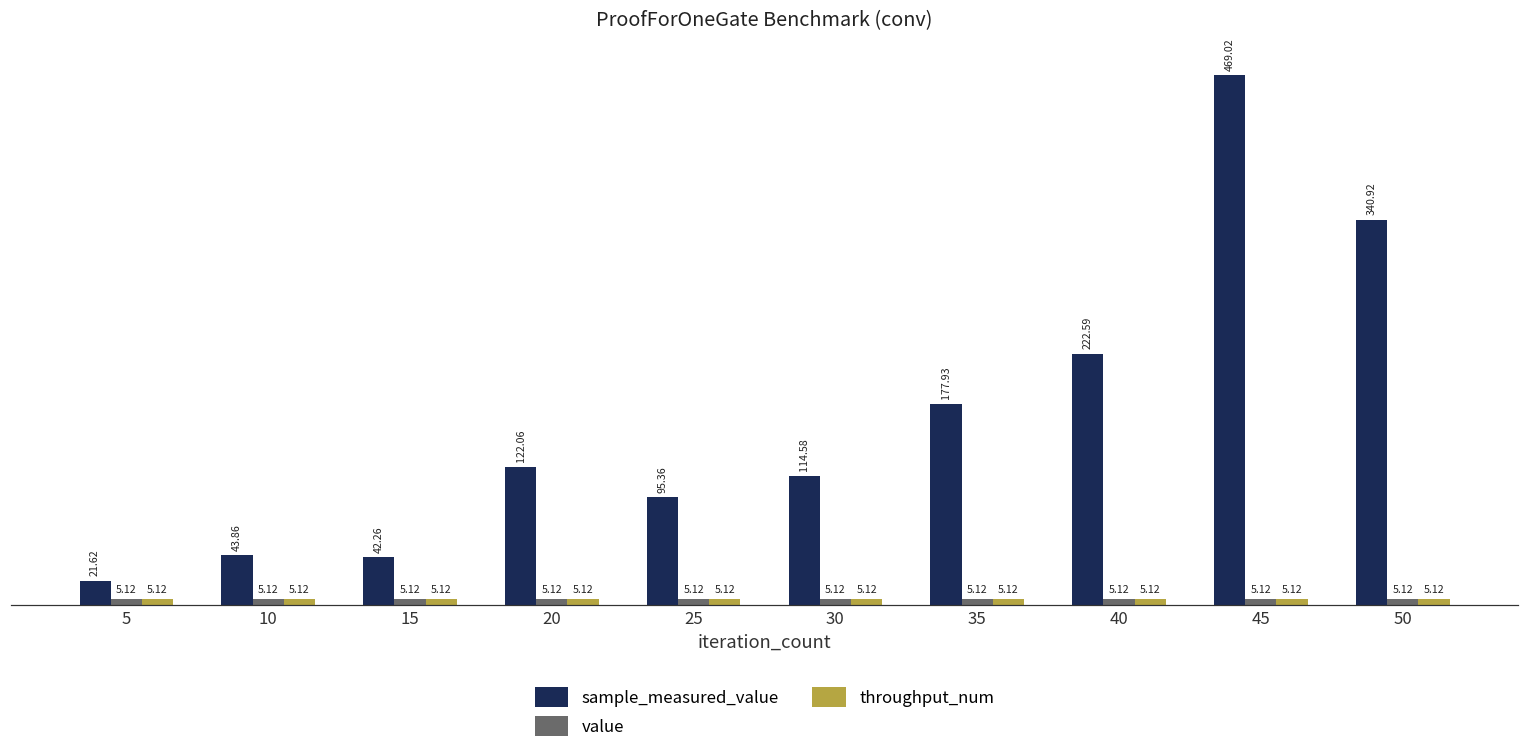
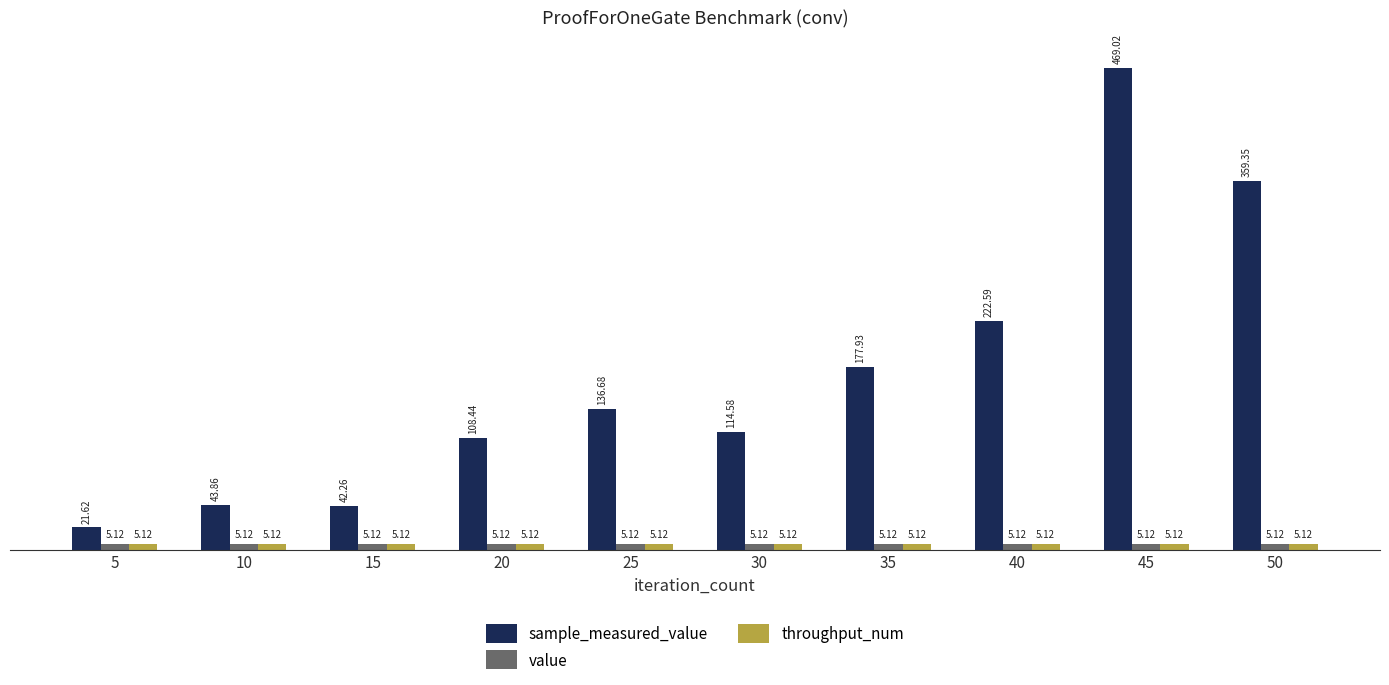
sample_measured_value, 20: 122.06 -> 108.44
sample_measured_value, 25: 95.36 -> 136.68
sample_measured_value, 50: 340.92 -> 359.35
